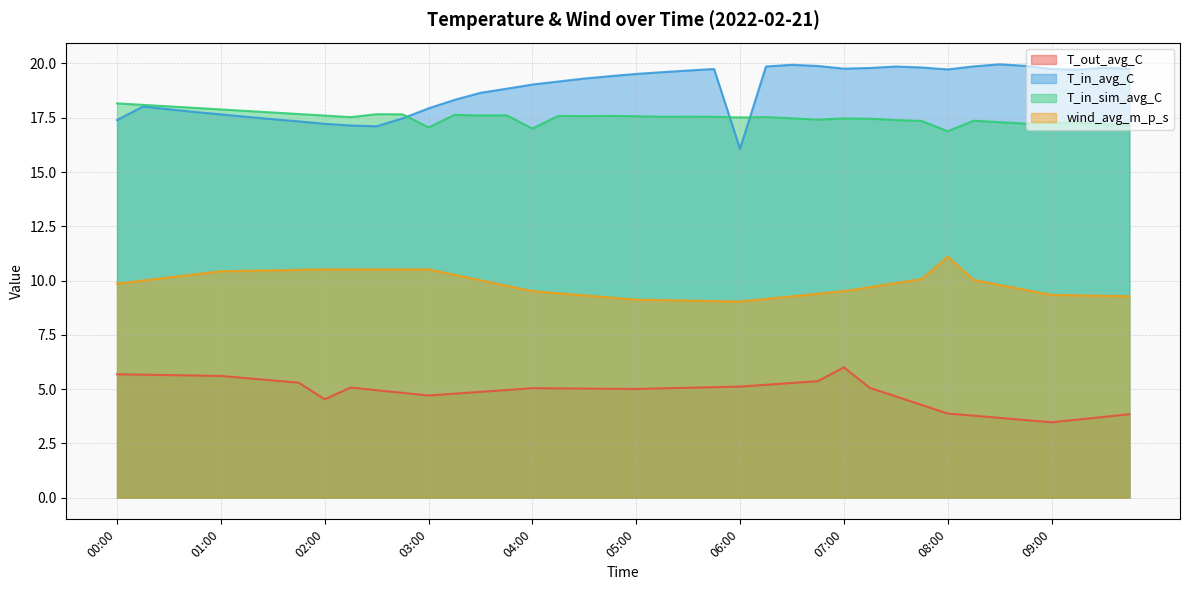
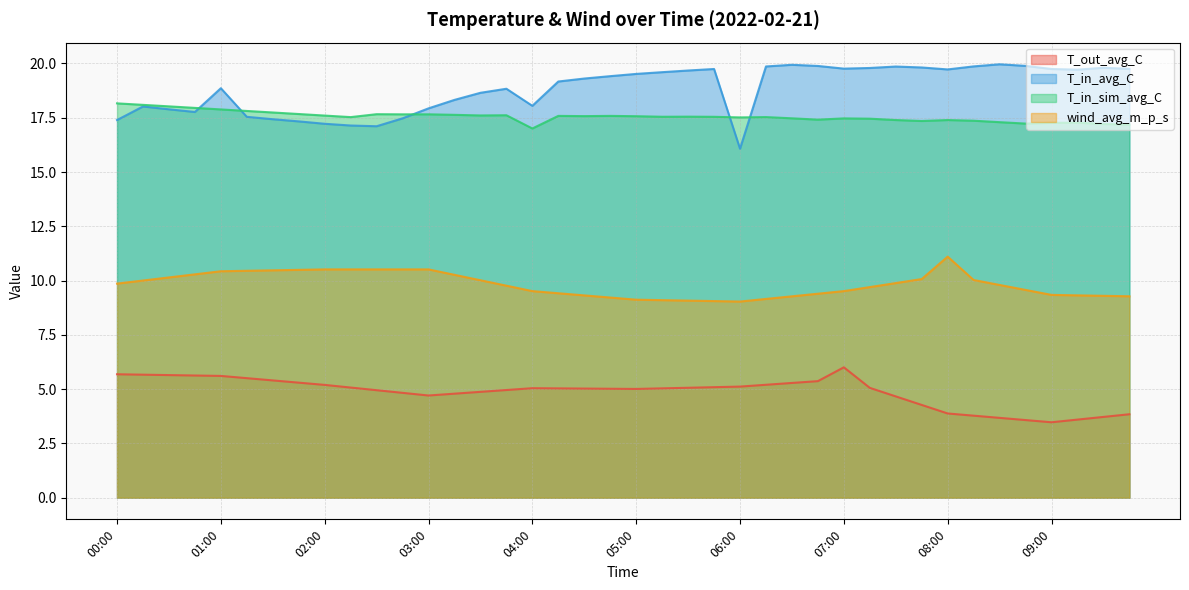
T_in_avg_C, 01:00: 17.7 -> 18.9
T_out_avg_C, 02:00: 4.5 -> 5.2
T_in_sim_avg_C, 03:00: 17.1 -> 17.7
T_in_avg_C, 04:00: 19.0 -> 18.1
T_in_sim_avg_C, 08:00: 16.9 -> 17.4
